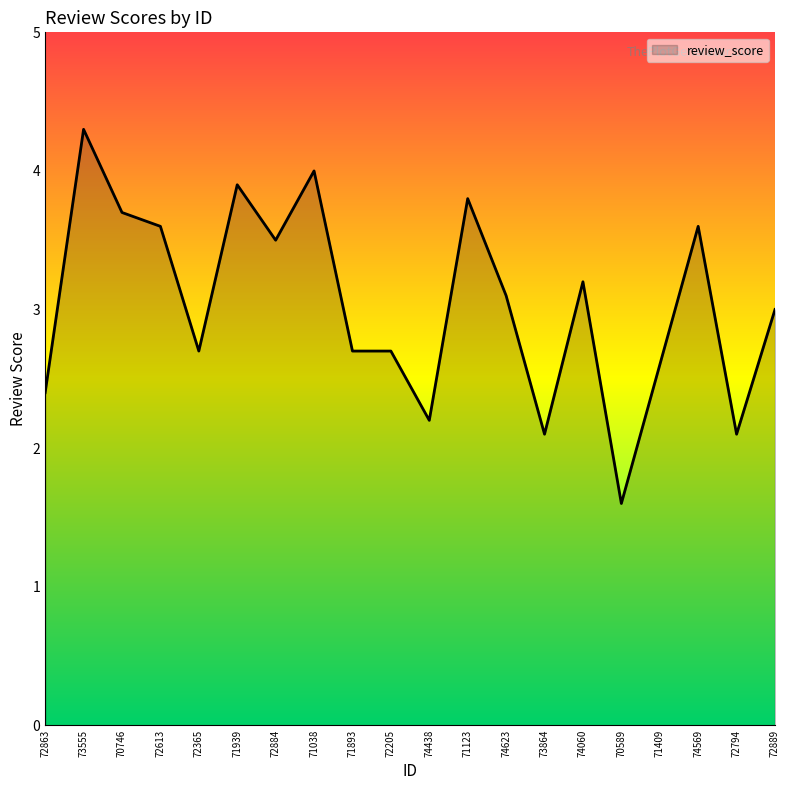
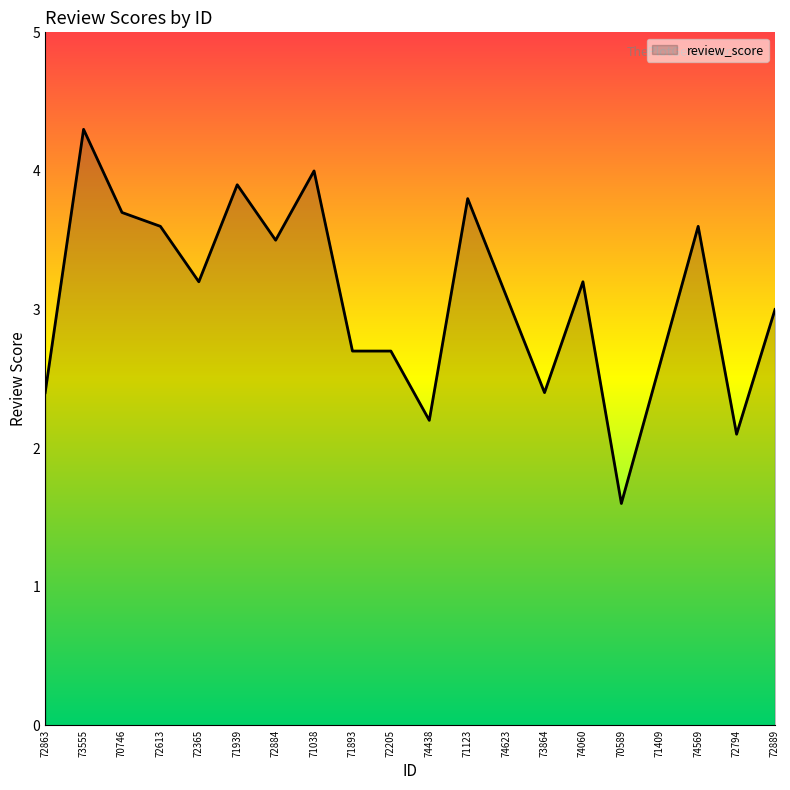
72365: 2.7 -> 3.2
73864: 2.1 -> 2.4
